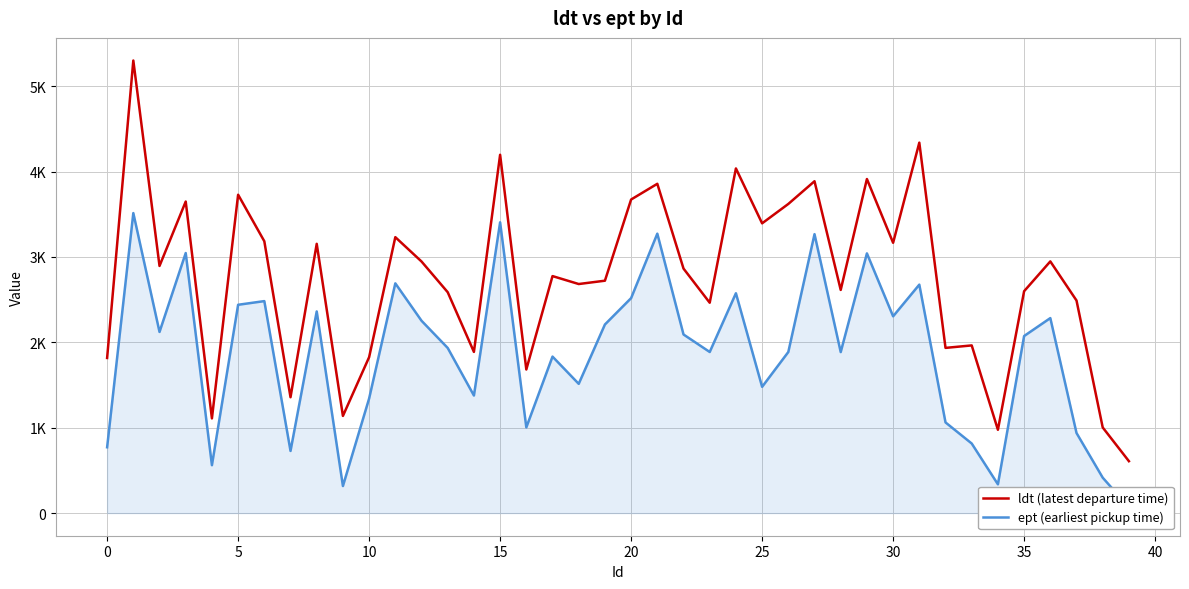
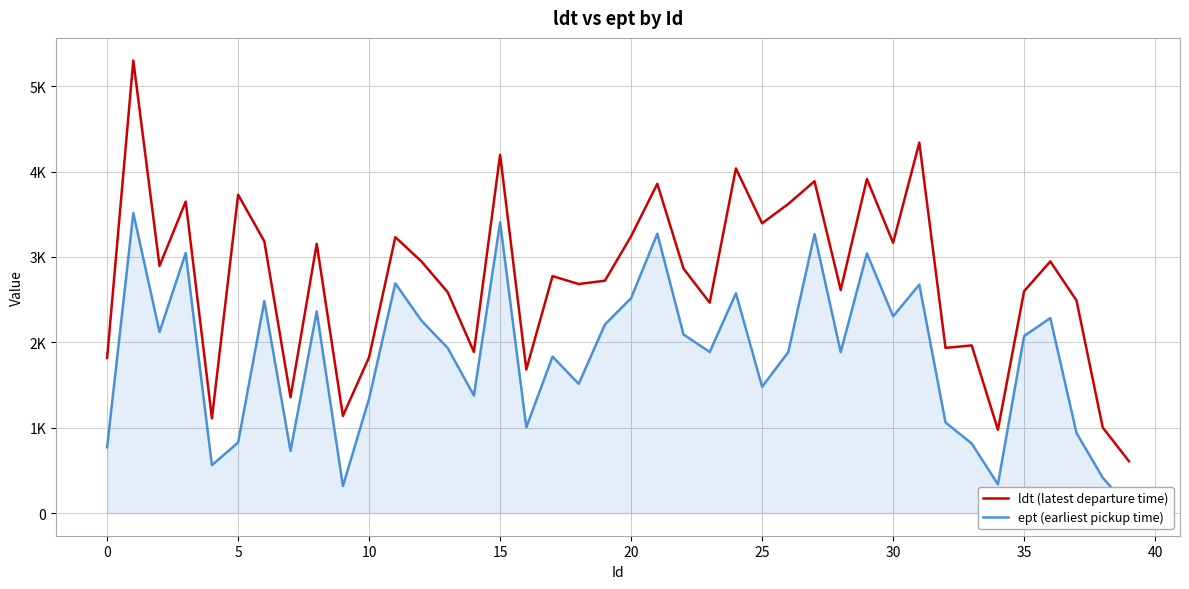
ept (earliest pickup time), 5: 2400 -> 800
ldt (latest departure time), 20: 3700 -> 3200
